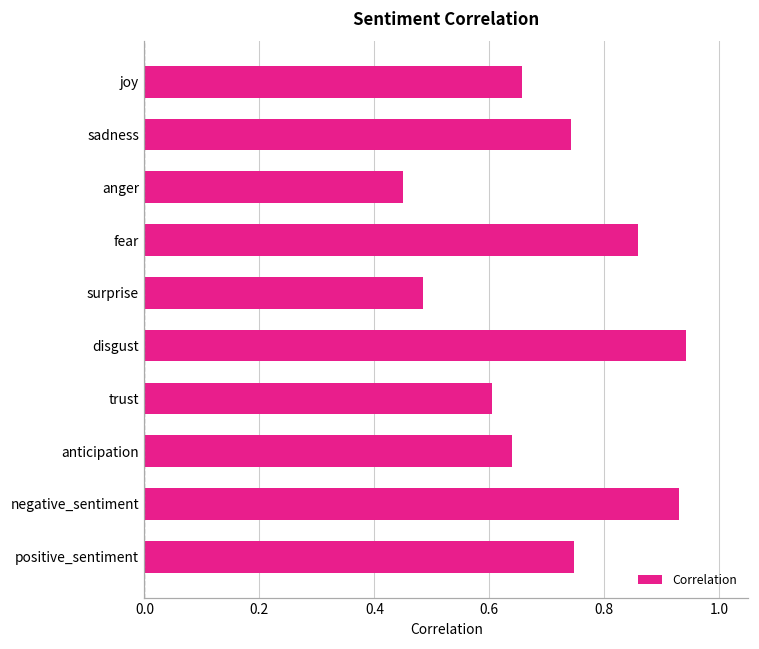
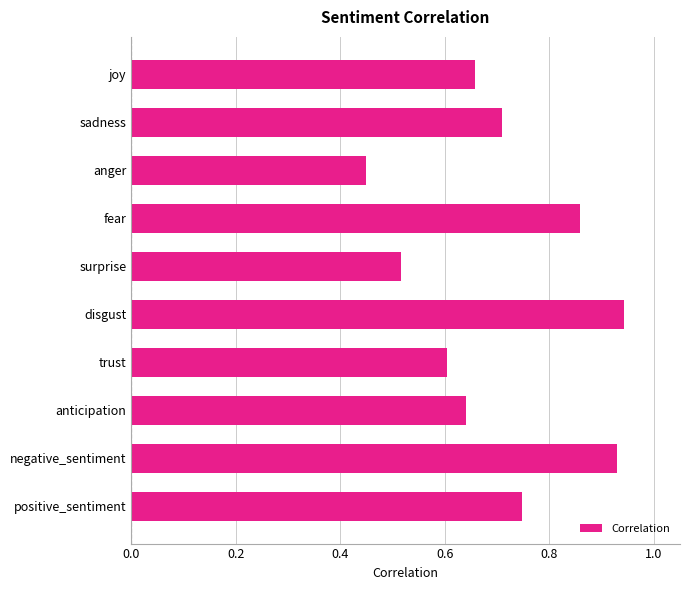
sadness: 0.74 -> 0.71
surprise: 0.49 -> 0.52
